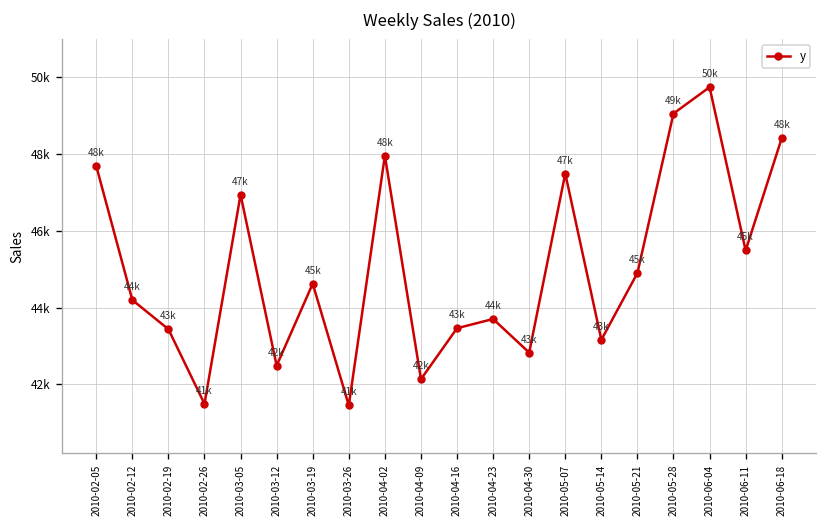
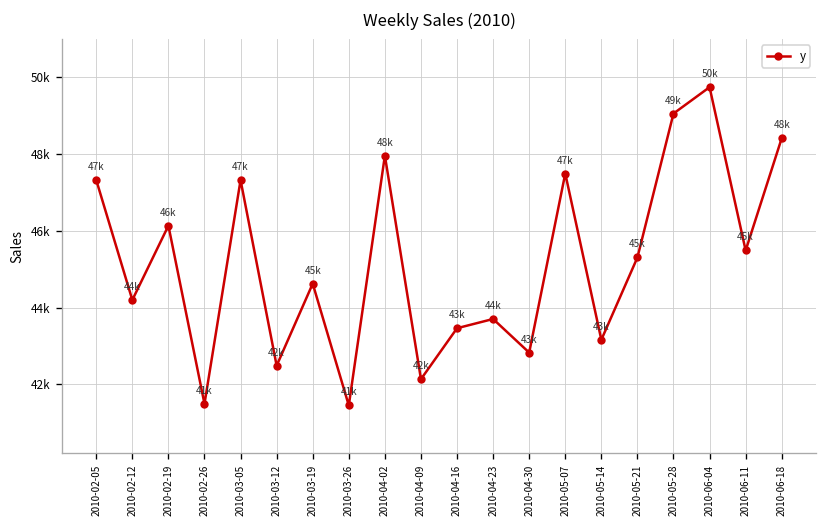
2010-02-05: 48k -> 47k
2010-02-19: 43k -> 46k
2010-03-05: 46900 -> 47300
2010-05-21: 44900 -> 45300
